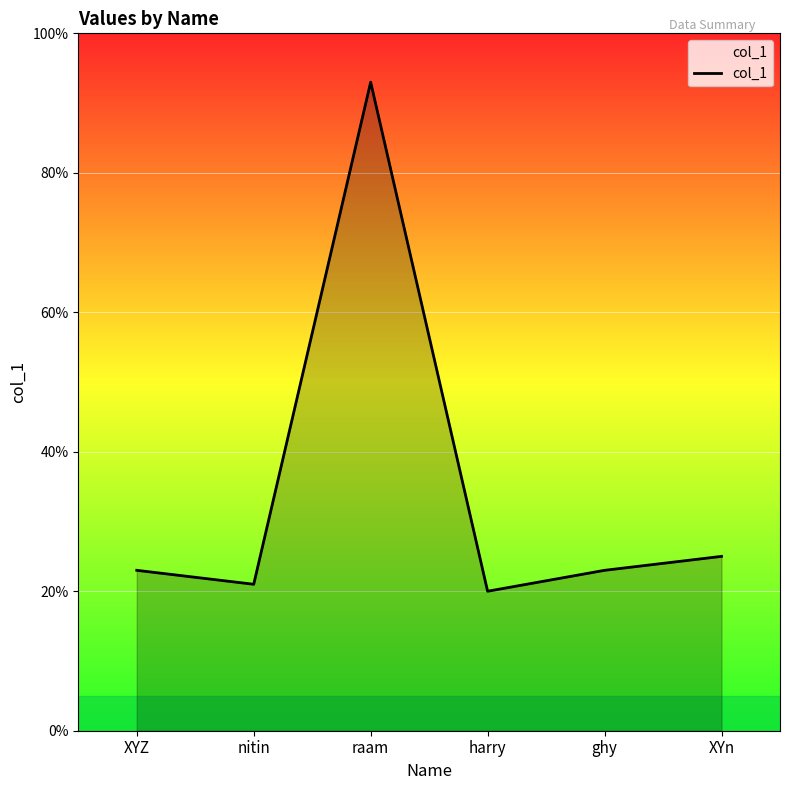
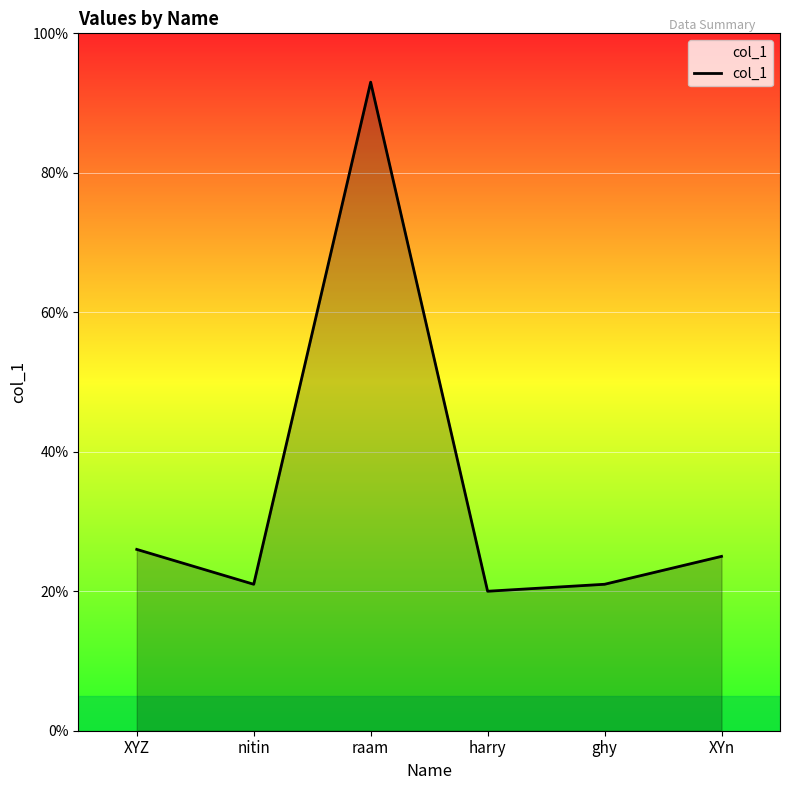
XYZ: 23% -> 26%
ghy: 23% -> 21%
